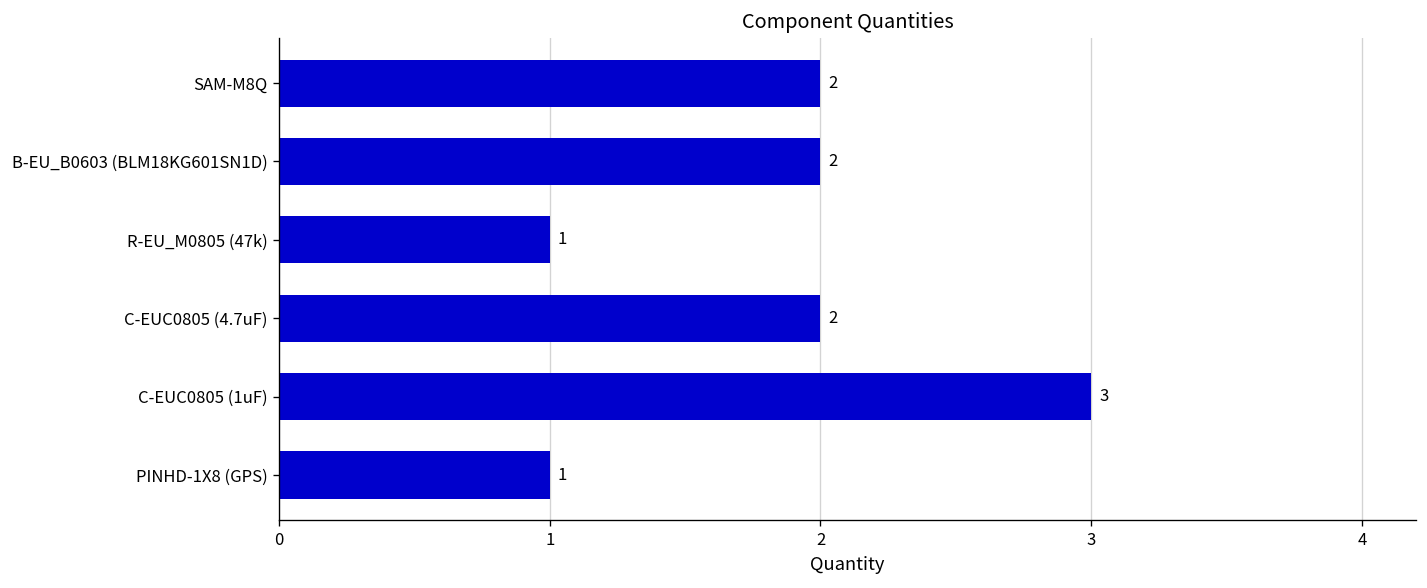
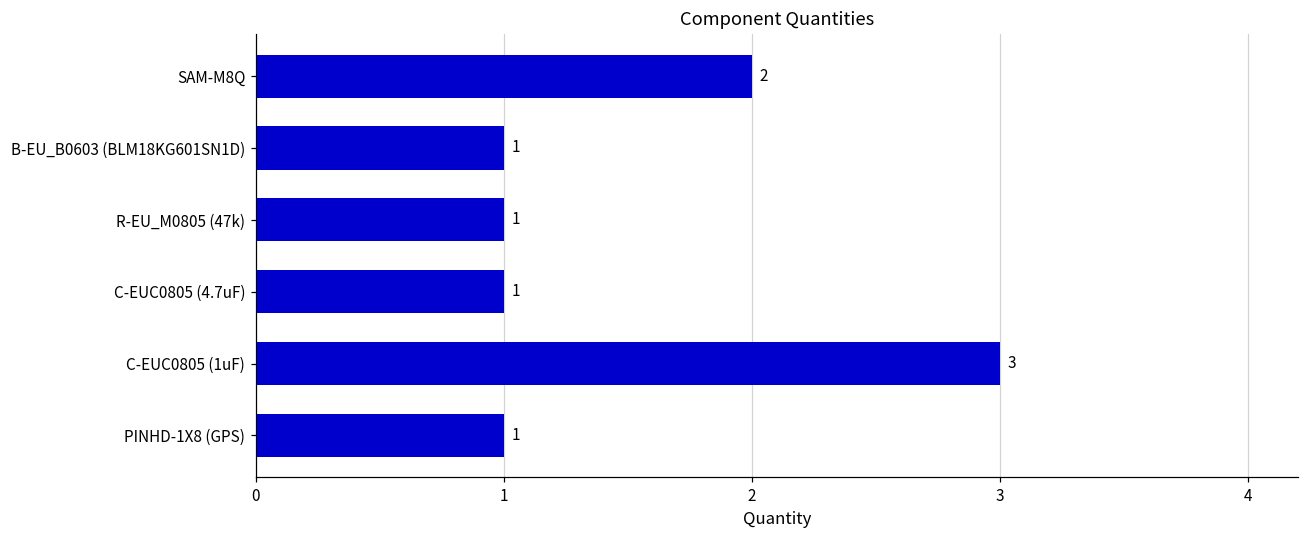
B-EU_B0603 (BLM18KG601SN1D): 2 -> 1
C-EUC0805 (4.7uF): 2 -> 1
